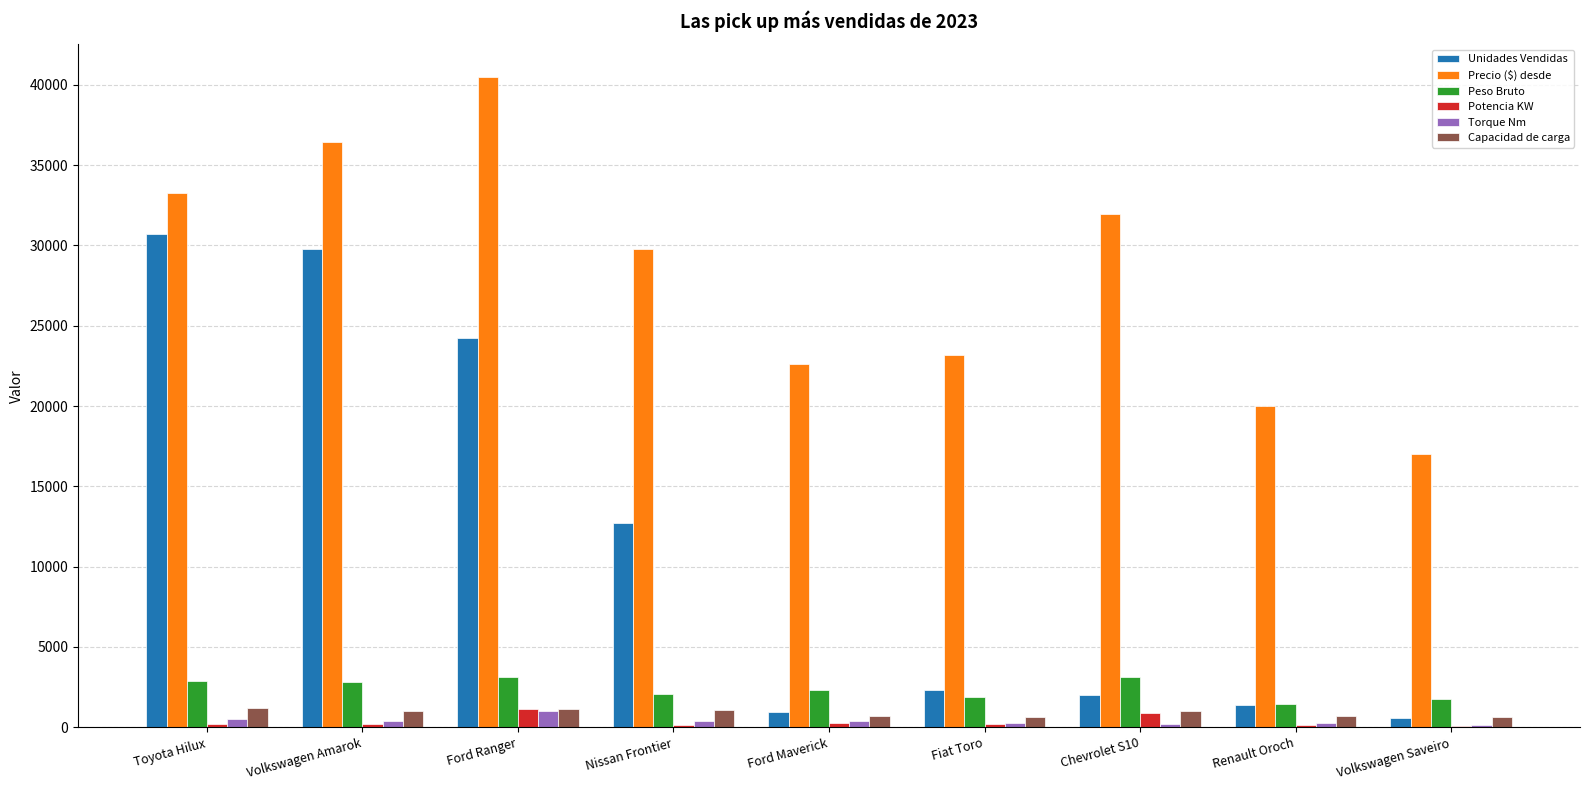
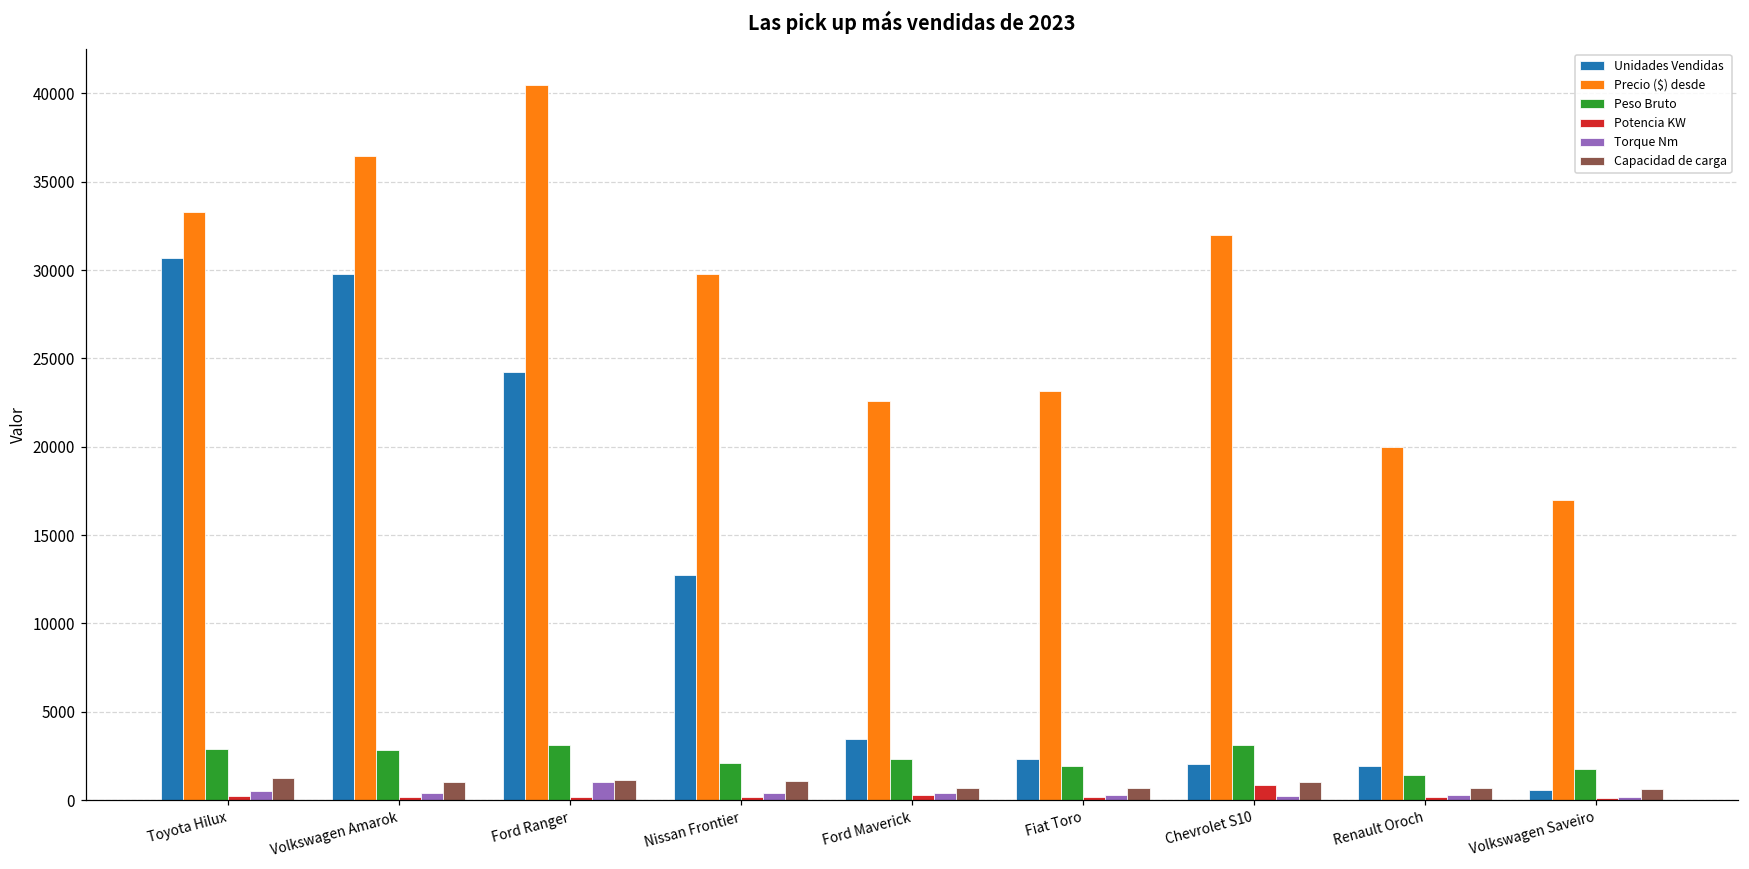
Potencia KW, Ford Ranger: 1100 -> 200
Unidades Vendidas, Ford Maverick: 900 -> 3500
Unidades Vendidas, Renault Oroch: 1400 -> 1900
